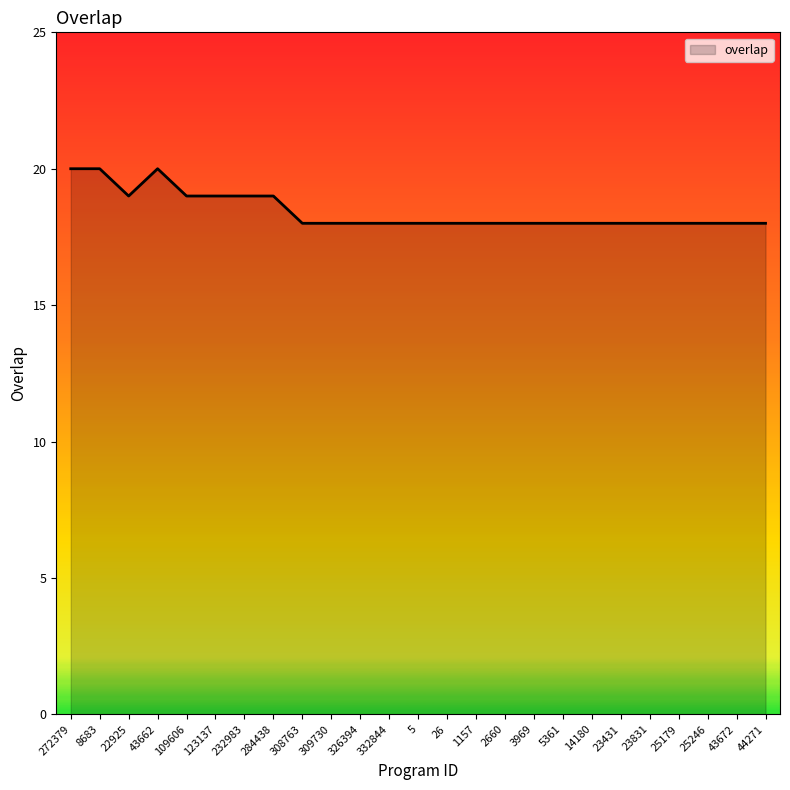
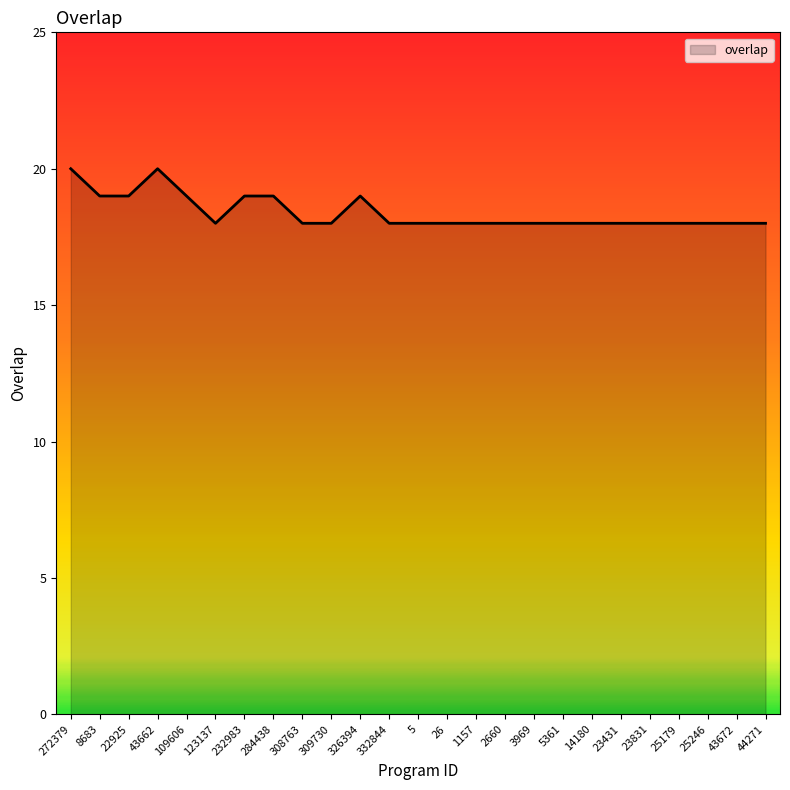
8683: 20 -> 19
123137: 19 -> 18
326394: 18 -> 19
